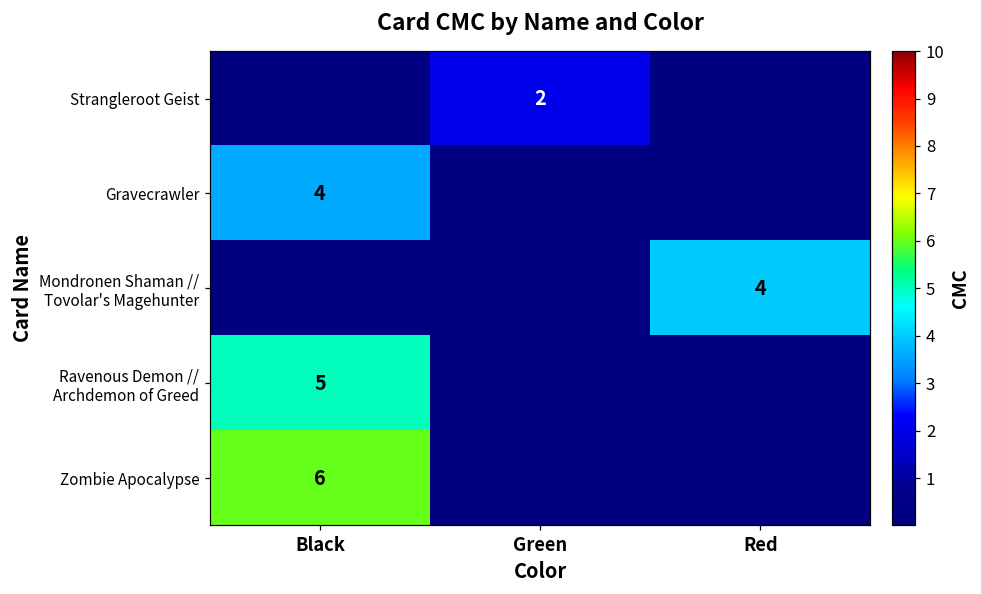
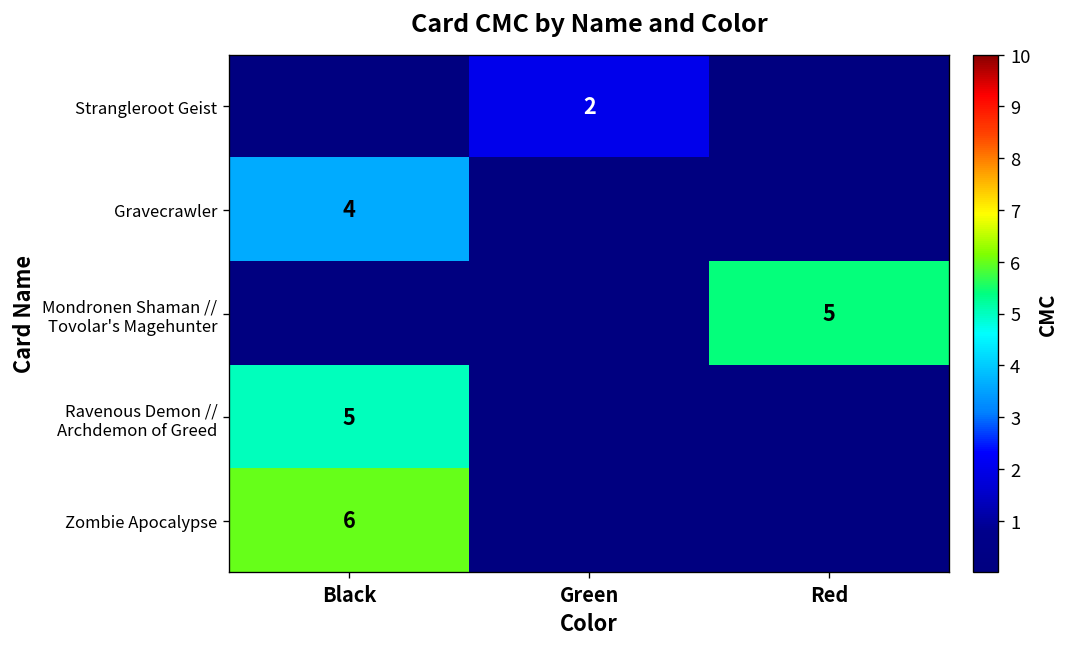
Mondronen Shaman // Tovolar's Magehunter, Red: 4 -> 5
